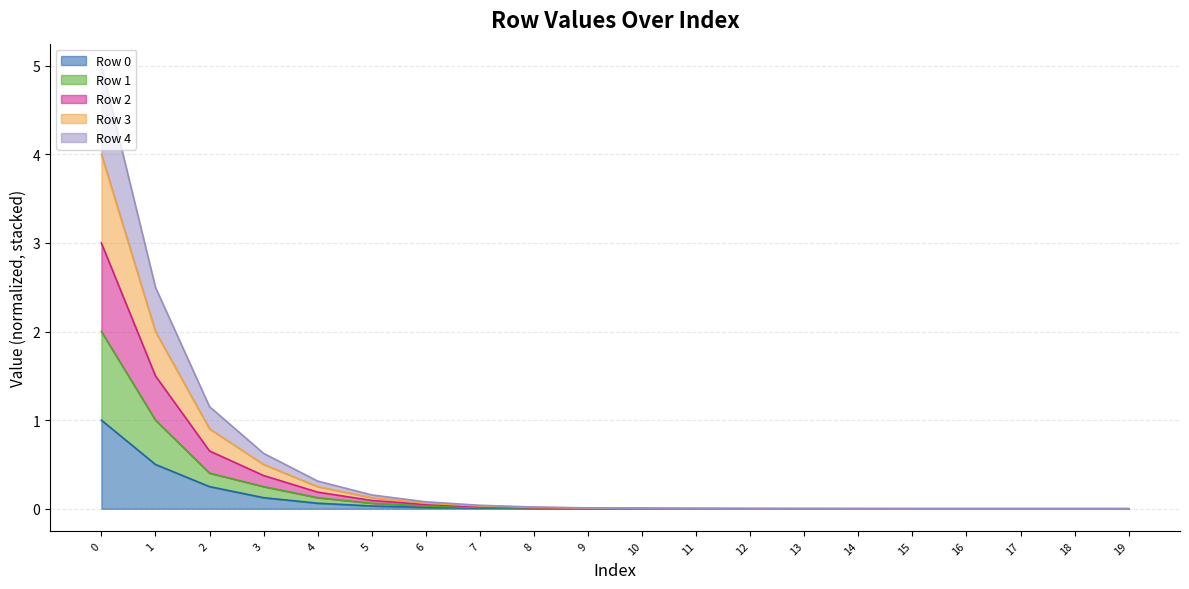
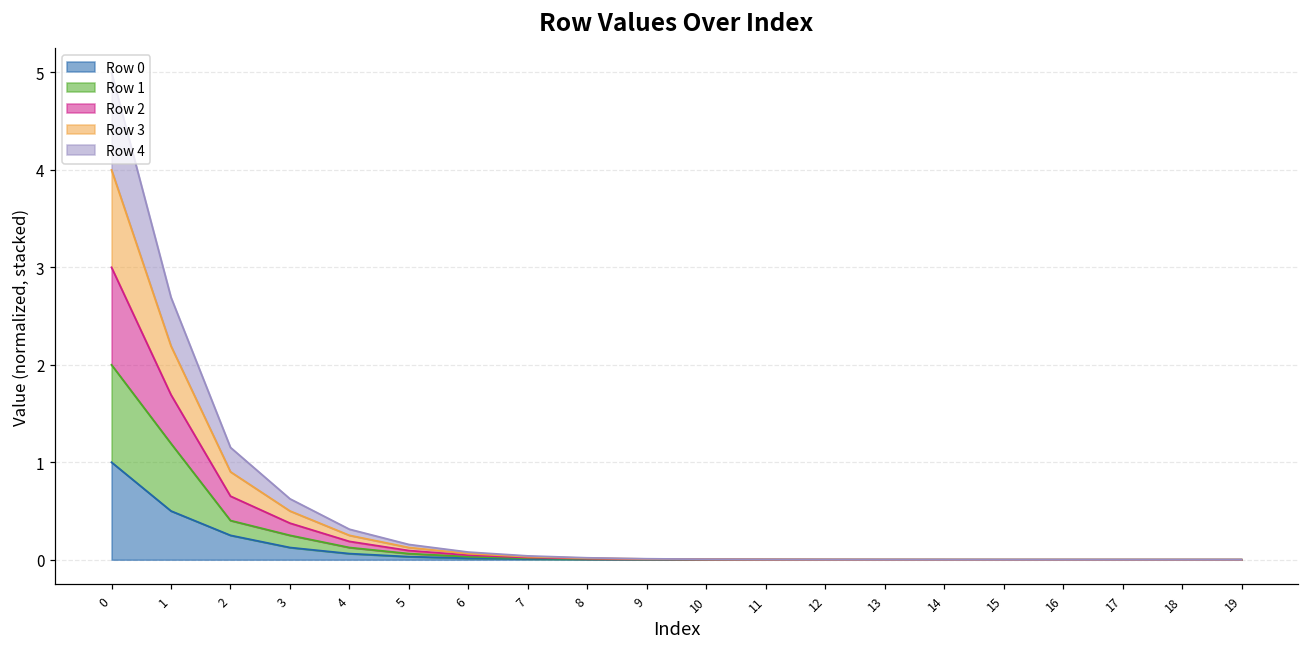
Row 1, 1: 0.5 -> 0.7
